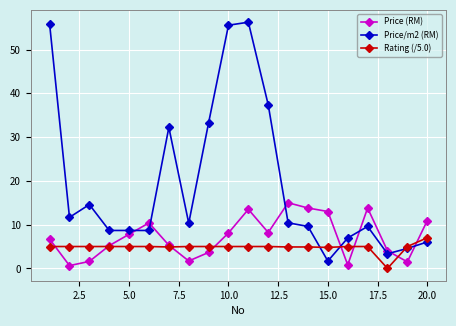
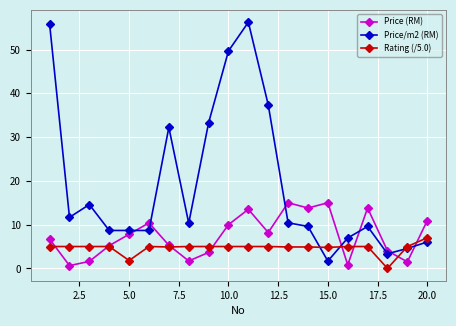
Rating (/5.0), 5.0: 5 -> 2
Price (RM), 10.0: 8 -> 10
Price/m2 (RM), 10.0: 56 -> 50
Price (RM), 15.0: 13 -> 15
